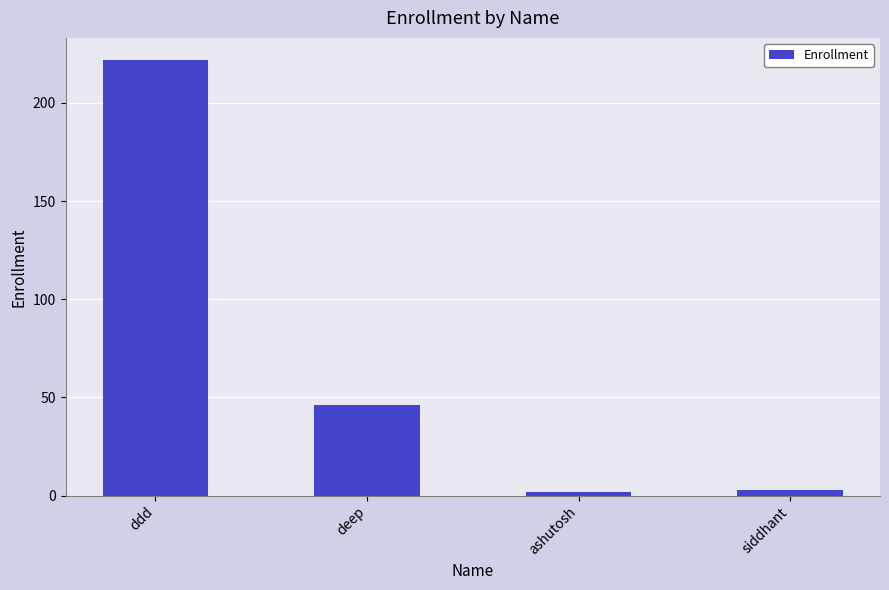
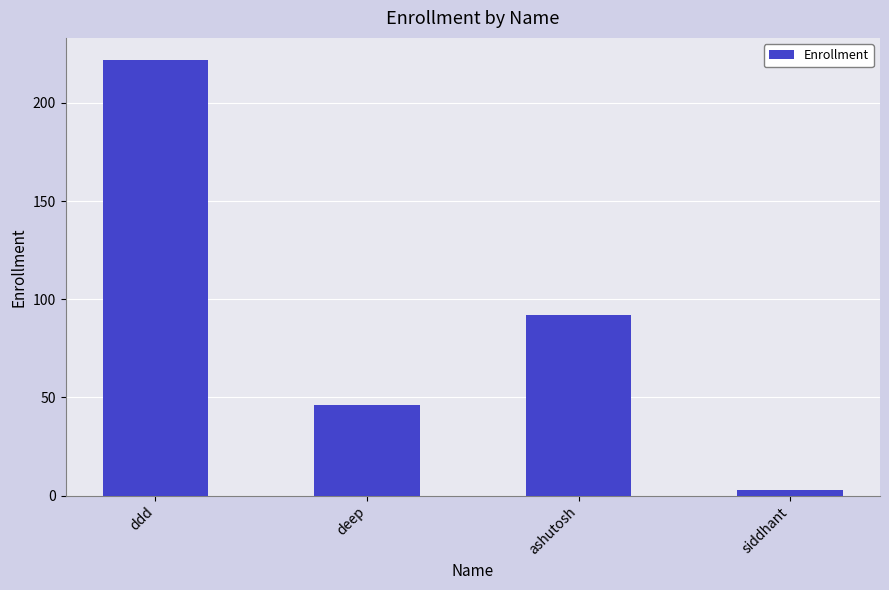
ashutosh: 2 -> 92
